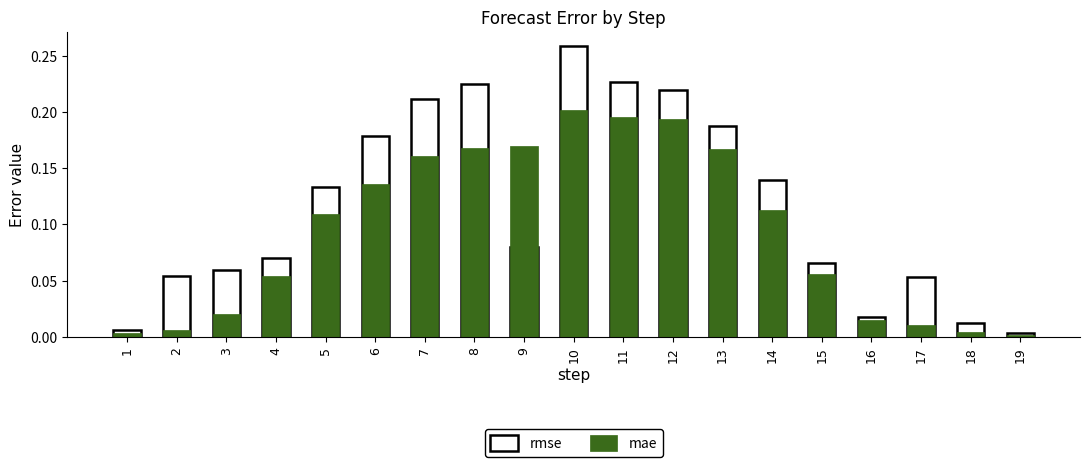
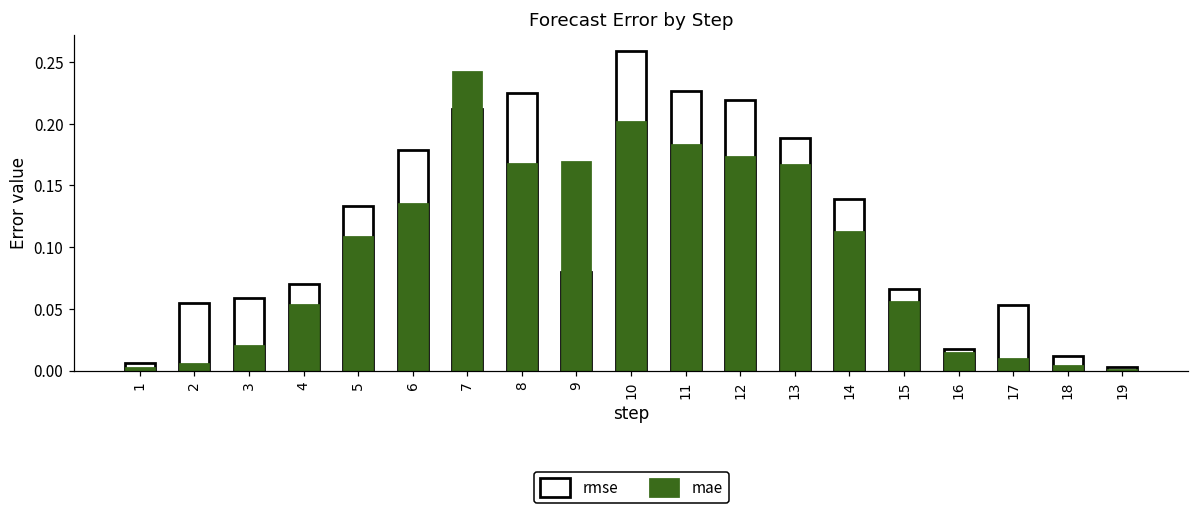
mae, 7: 0.161 -> 0.243
mae, 11: 0.196 -> 0.184
mae, 12: 0.194 -> 0.174
